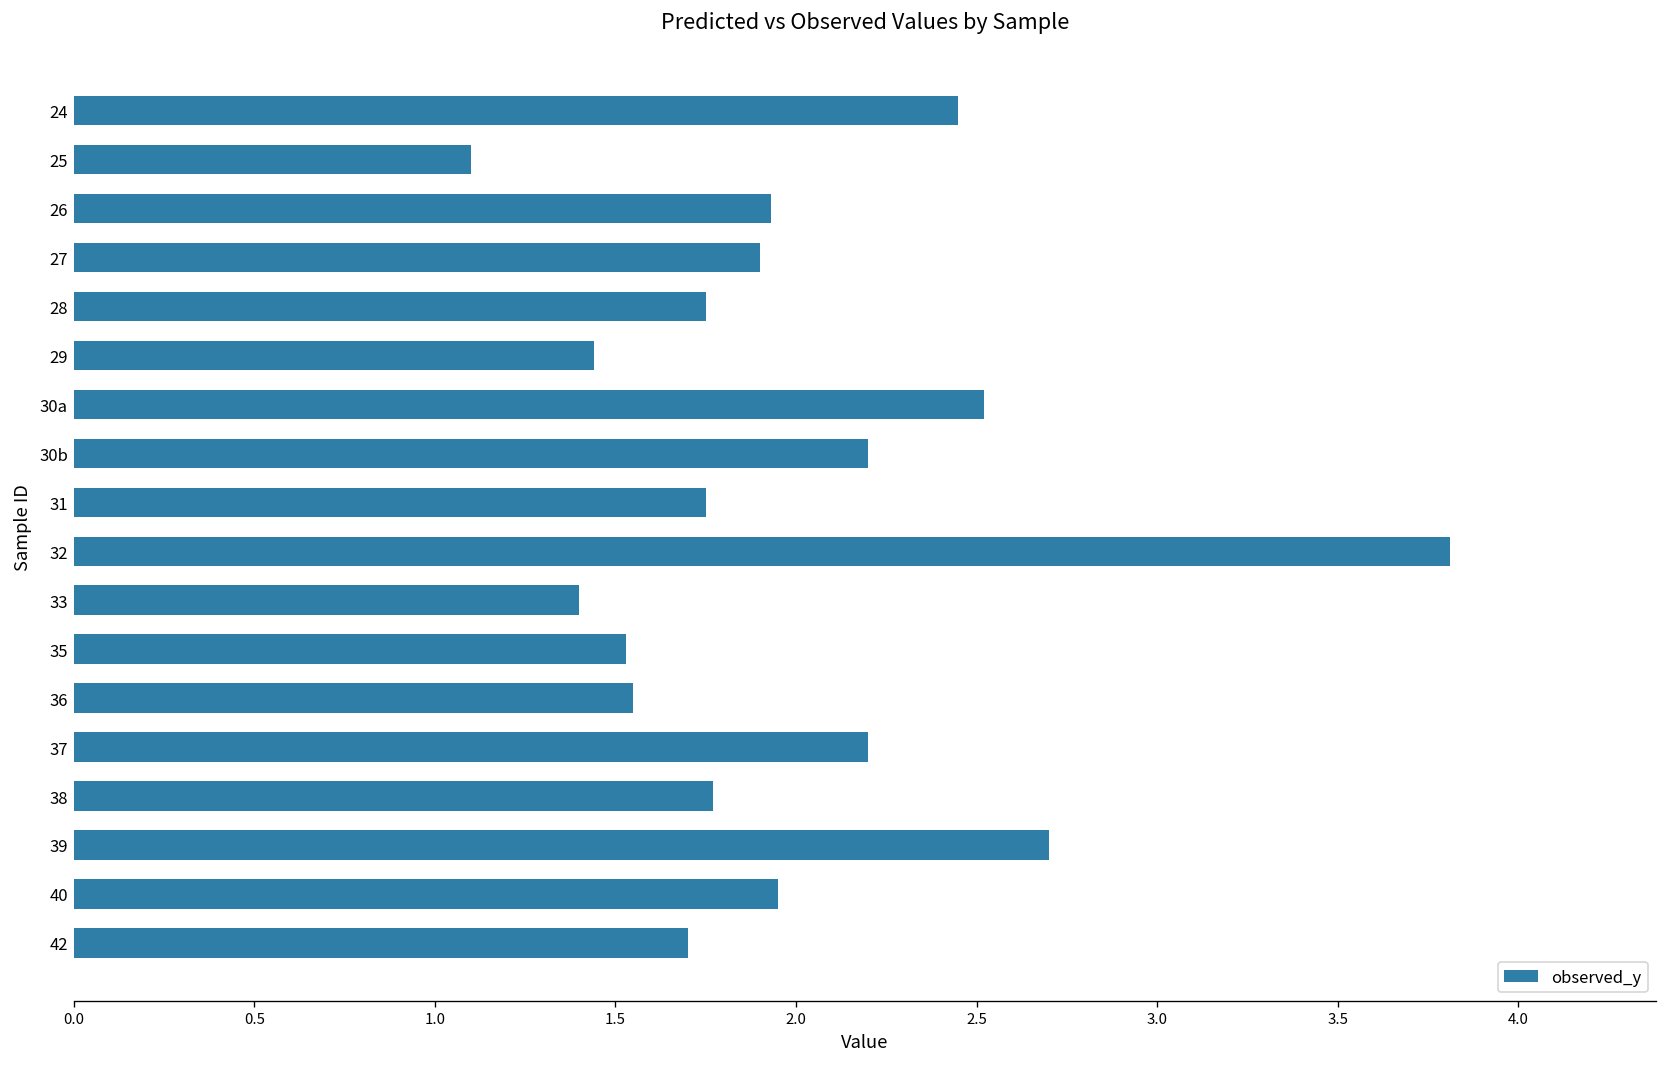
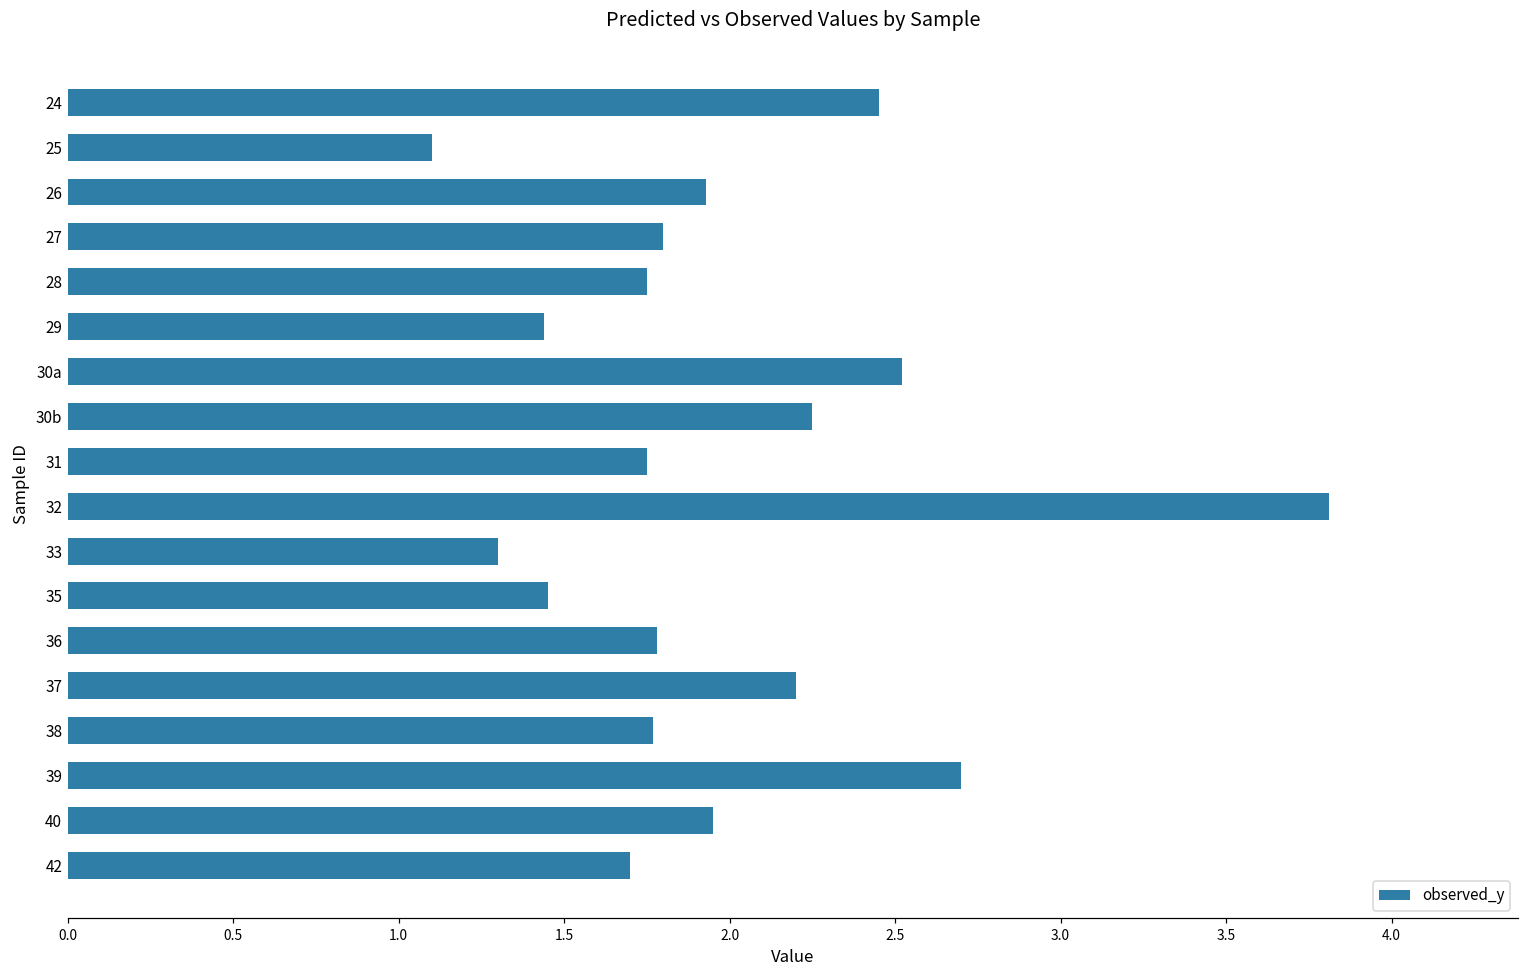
27: 1.9 -> 1.8
30b: 2.20 -> 2.25
33: 1.4 -> 1.3
35: 1.53 -> 1.45
36: 1.55 -> 1.78
